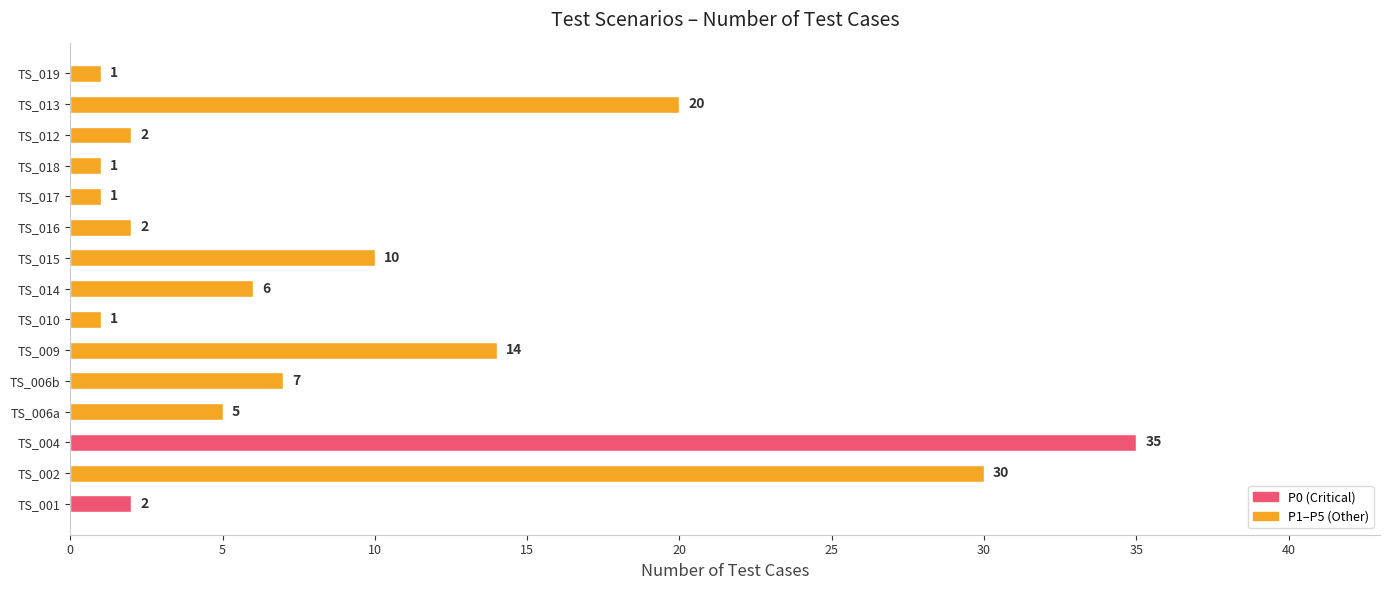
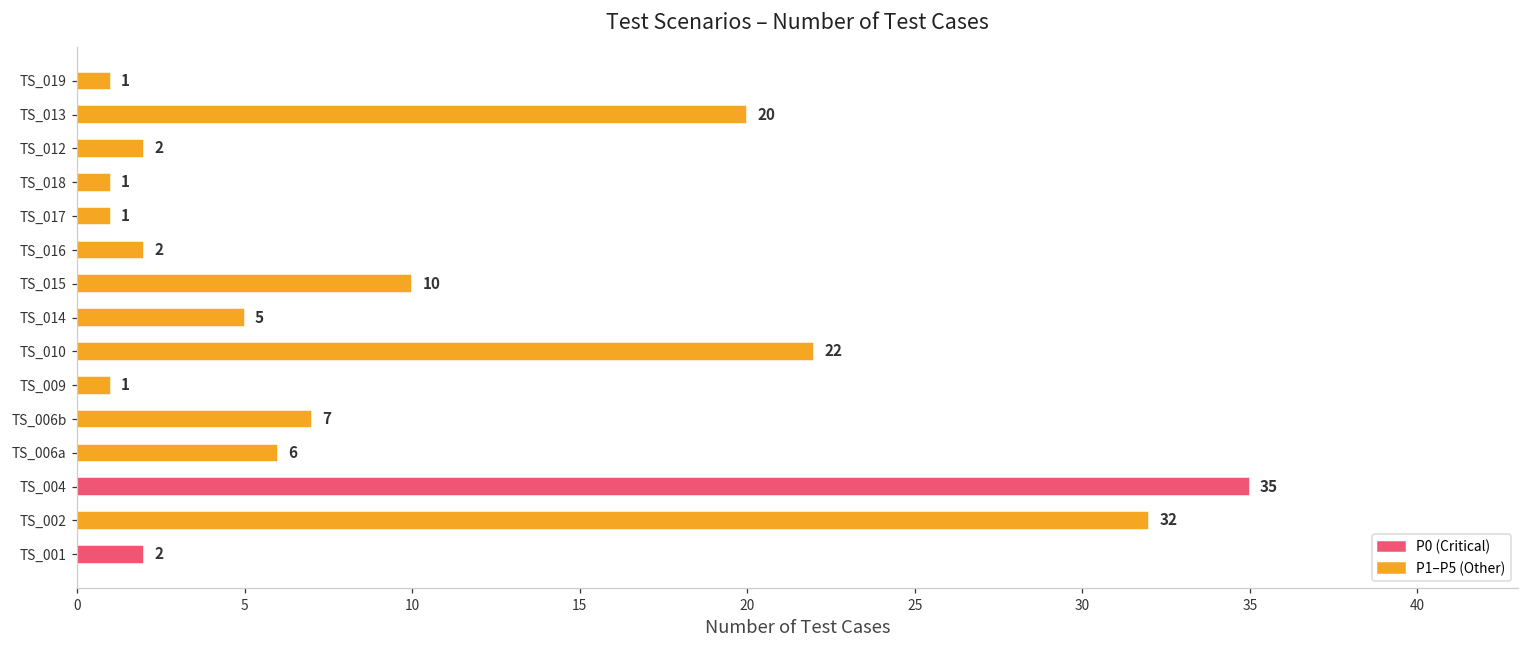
TS_014: 6 -> 5
TS_010: 1 -> 22
TS_009: 14 -> 1
TS_006a: 5 -> 6
TS_002: 30 -> 32
